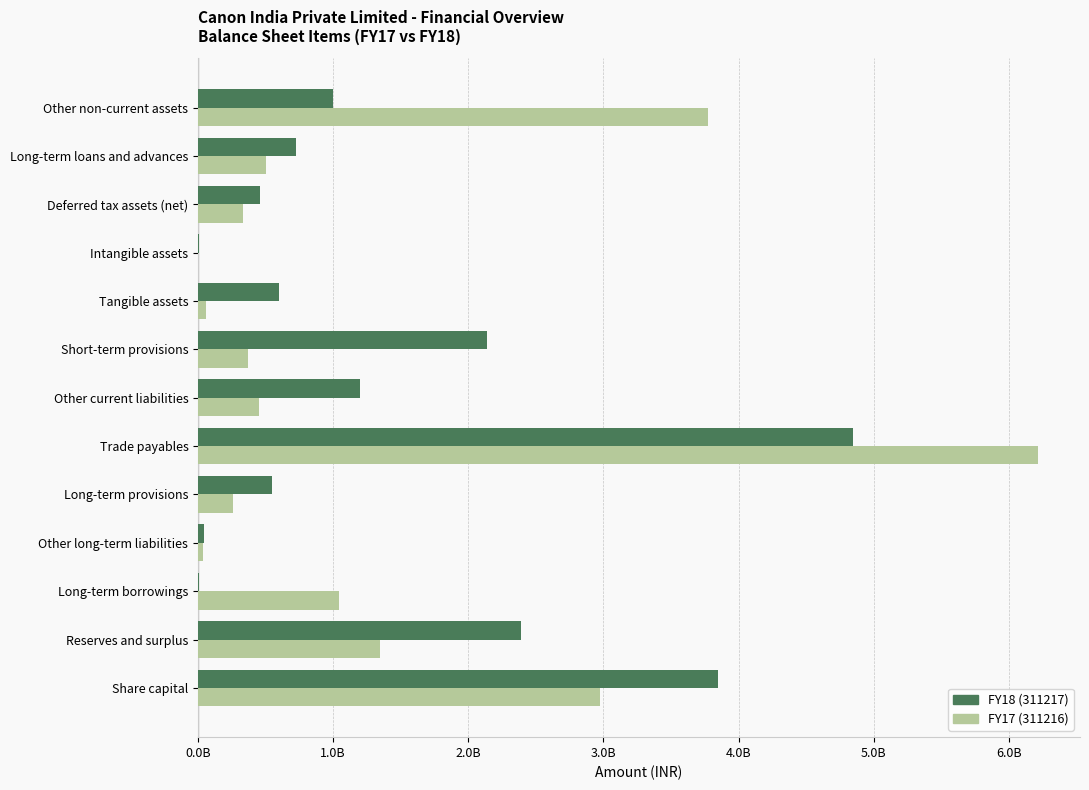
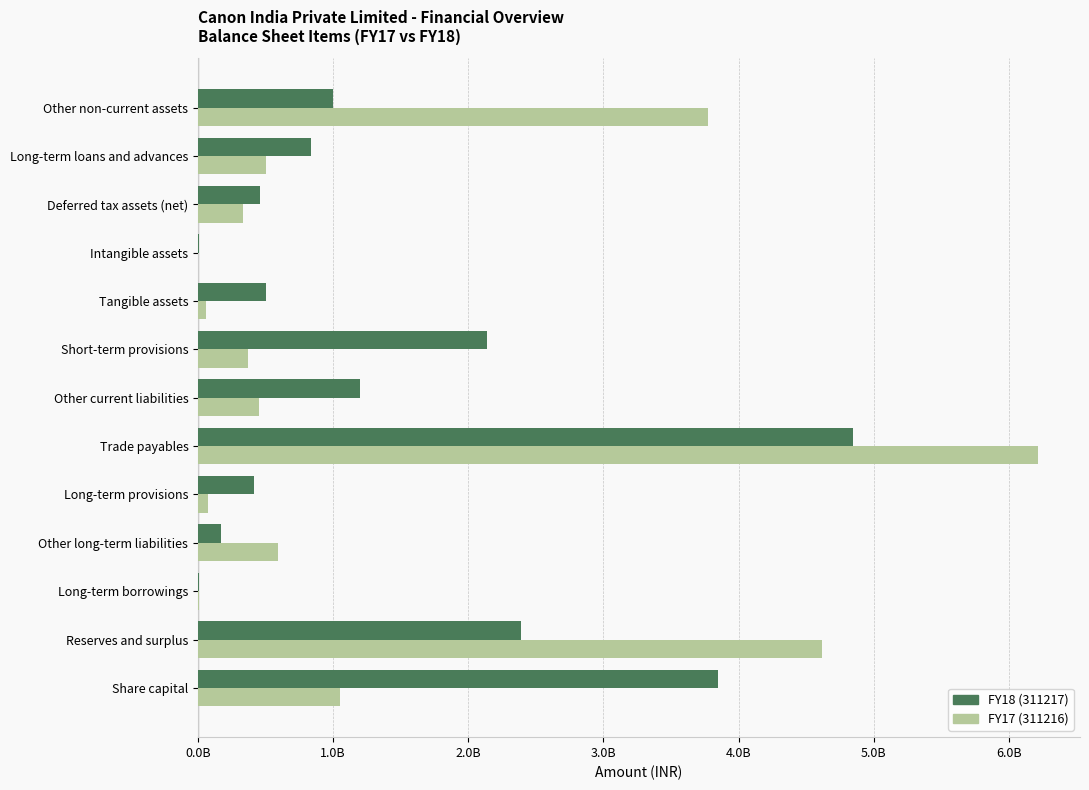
FY18 (311217), Long-term loans and advances: 730000000 -> 840000000
FY18 (311217), Tangible assets: 600000000 -> 500000000
FY18 (311217), Long-term provisions: 550000000 -> 410000000
FY17 (311216), Long-term provisions: 260000000 -> 80000000
FY18 (311217), Other long-term liabilities: 40000000 -> 170000000
FY17 (311216), Other long-term liabilities: 40000000 -> 590000000
FY17 (311216), Long-term borrowings: 1040000000 -> 10000000
FY17 (311216), Reserves and surplus: 1350000000 -> 4610000000
FY17 (311216), Share capital: 2980000000 -> 1050000000
